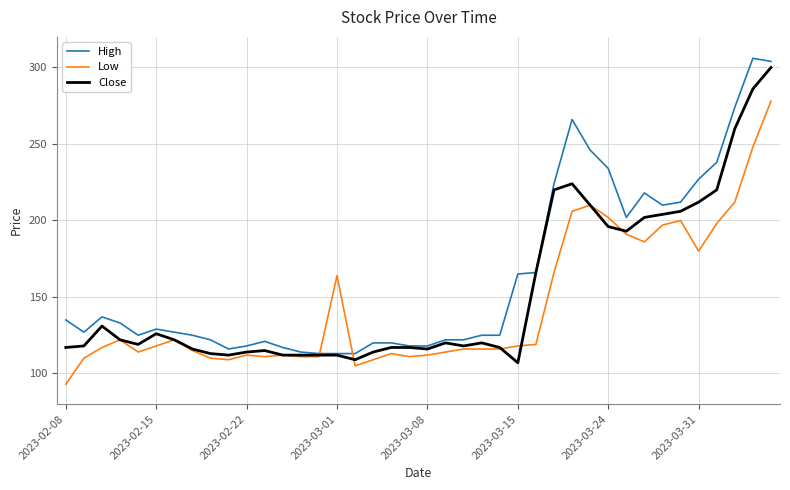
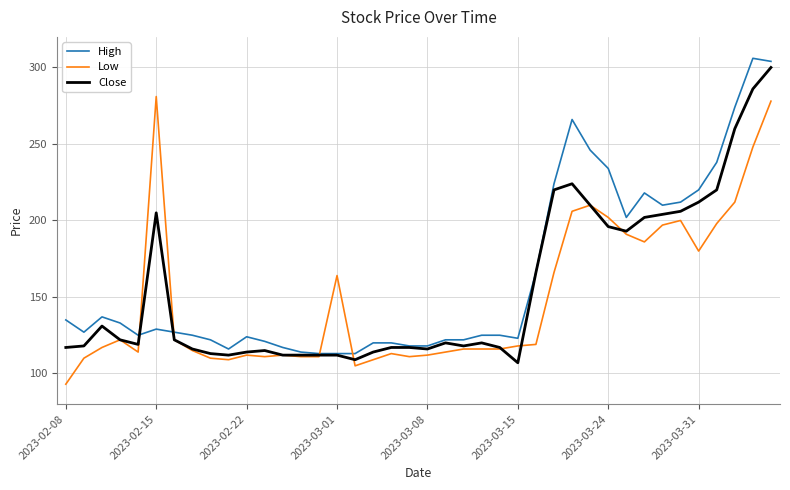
Low, 2023-02-15: 118 -> 281
Close, 2023-02-15: 126 -> 205
High, 2023-02-22: 118 -> 124
High, 2023-03-15: 165 -> 123
High, 2023-03-31: 227 -> 220
